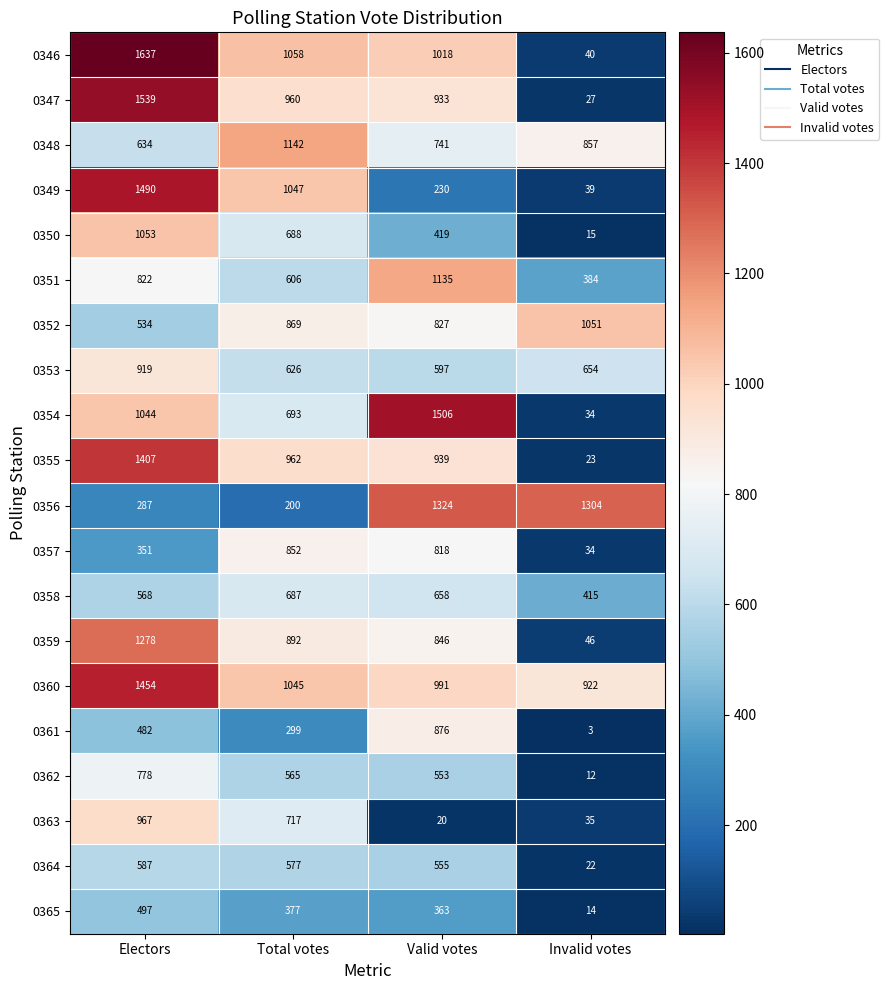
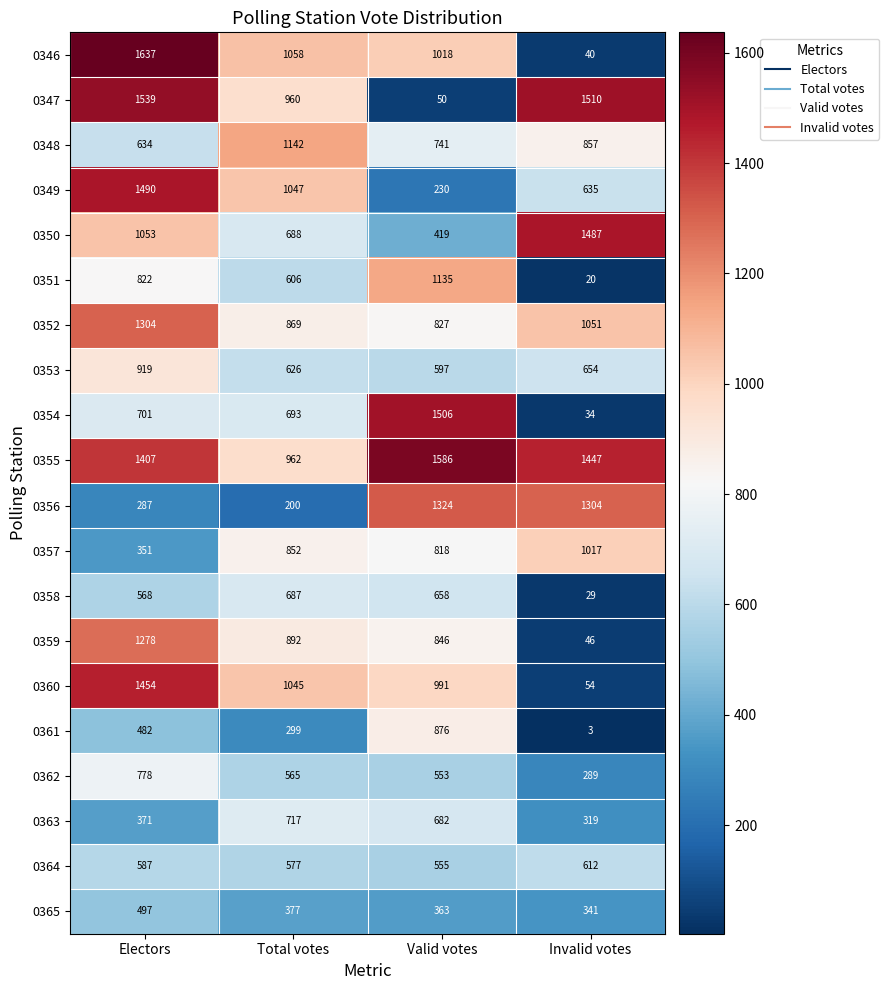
0347, Valid votes: 933 -> 50
0347, Invalid votes: 27 -> 1510
0349, Invalid votes: 39 -> 635
0350, Invalid votes: 15 -> 1487
0351, Invalid votes: 384 -> 20
0352, Electors: 534 -> 1304
0354, Electors: 1044 -> 701
0355, Valid votes: 939 -> 1586
0355, Invalid votes: 23 -> 1447
0357, Invalid votes: 34 -> 1017
0358, Invalid votes: 415 -> 29
0360, Invalid votes: 922 -> 54
0362, Invalid votes: 12 -> 289
0363, Electors: 967 -> 371
0363, Valid votes: 20 -> 682
0363, Invalid votes: 35 -> 319
0364, Invalid votes: 22 -> 612
0365, Invalid votes: 14 -> 341
